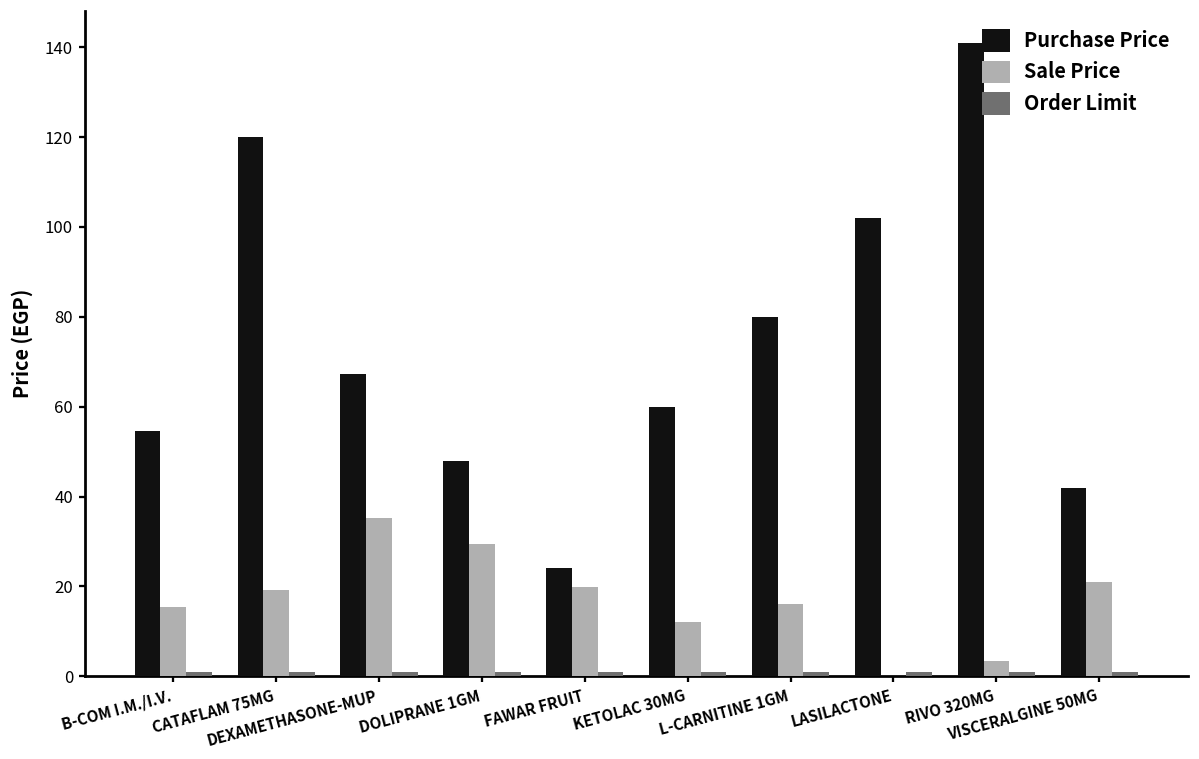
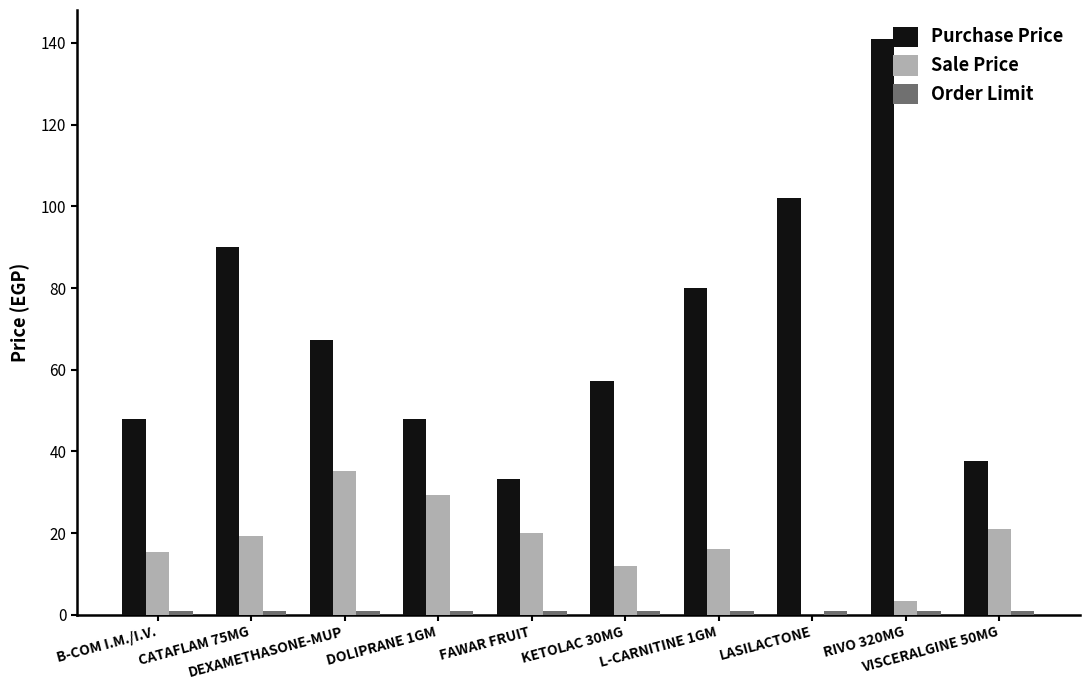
Purchase Price, B-COM I.M./I.V.: 55 -> 48
Purchase Price, CATAFLAM 75MG: 120 -> 90
Purchase Price, FAWAR FRUIT: 24 -> 33
Purchase Price, KETOLAC 30MG: 60 -> 57
Purchase Price, VISCERALGINE 50MG: 42 -> 38
